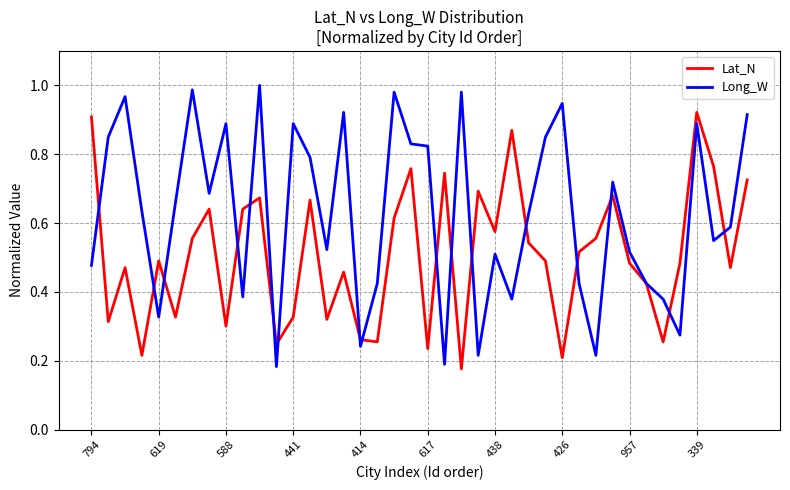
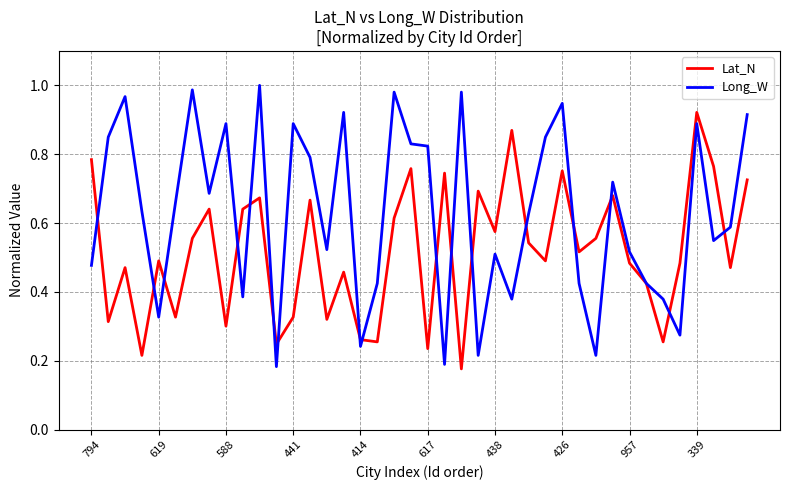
Lat_N, 794: 0.91 -> 0.78
Lat_N, 426: 0.21 -> 0.75
